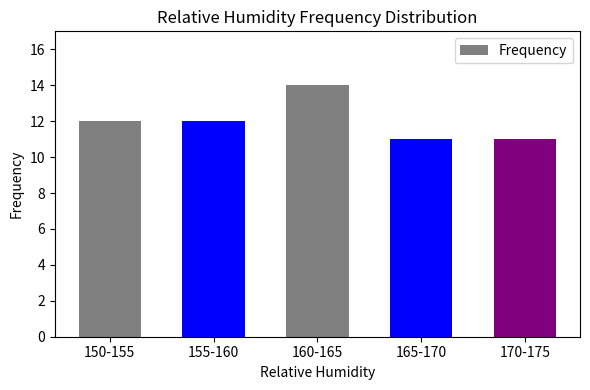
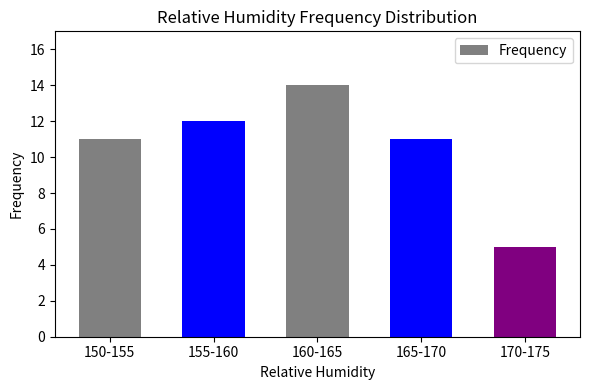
150-155: 12 -> 11
170-175: 11 -> 5
